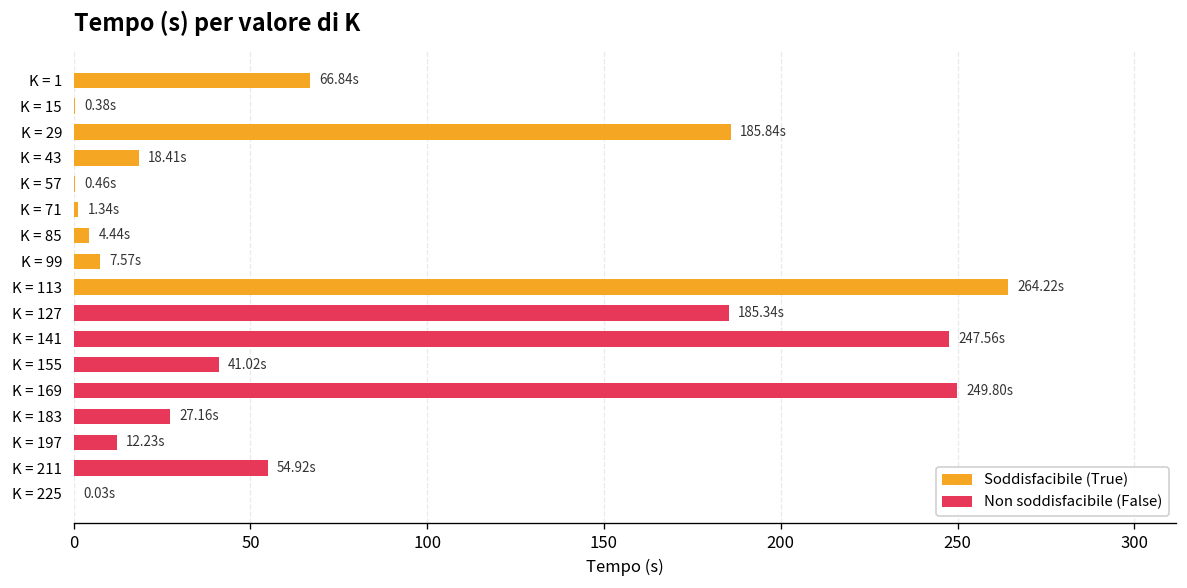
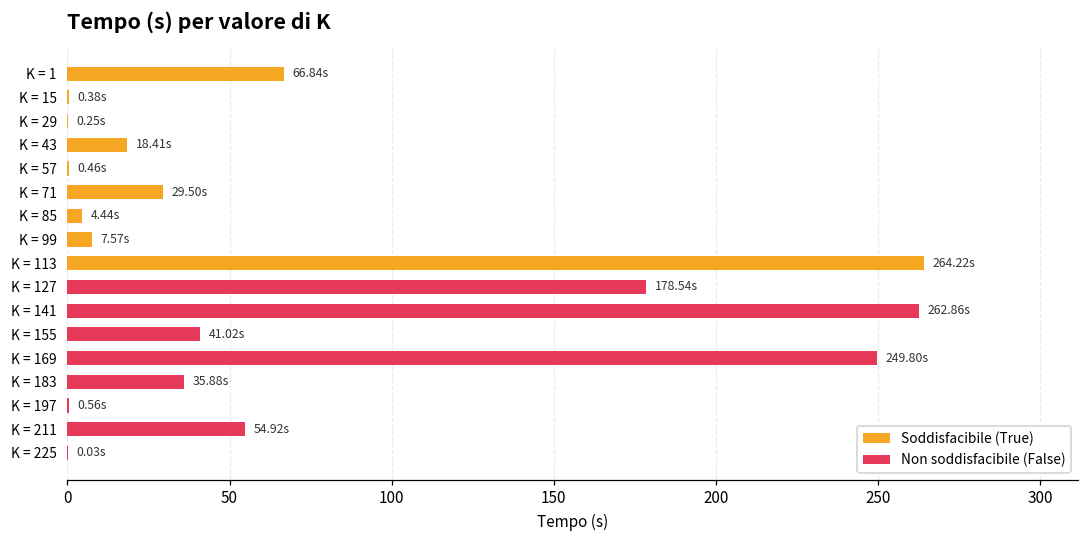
K = 29: 185.84s -> 0.25s
K = 71: 1.34s -> 29.50s
K = 127: 185.34s -> 178.54s
K = 141: 247.56s -> 262.86s
K = 183: 27.16s -> 35.88s
K = 197: 12.23s -> 0.56s
